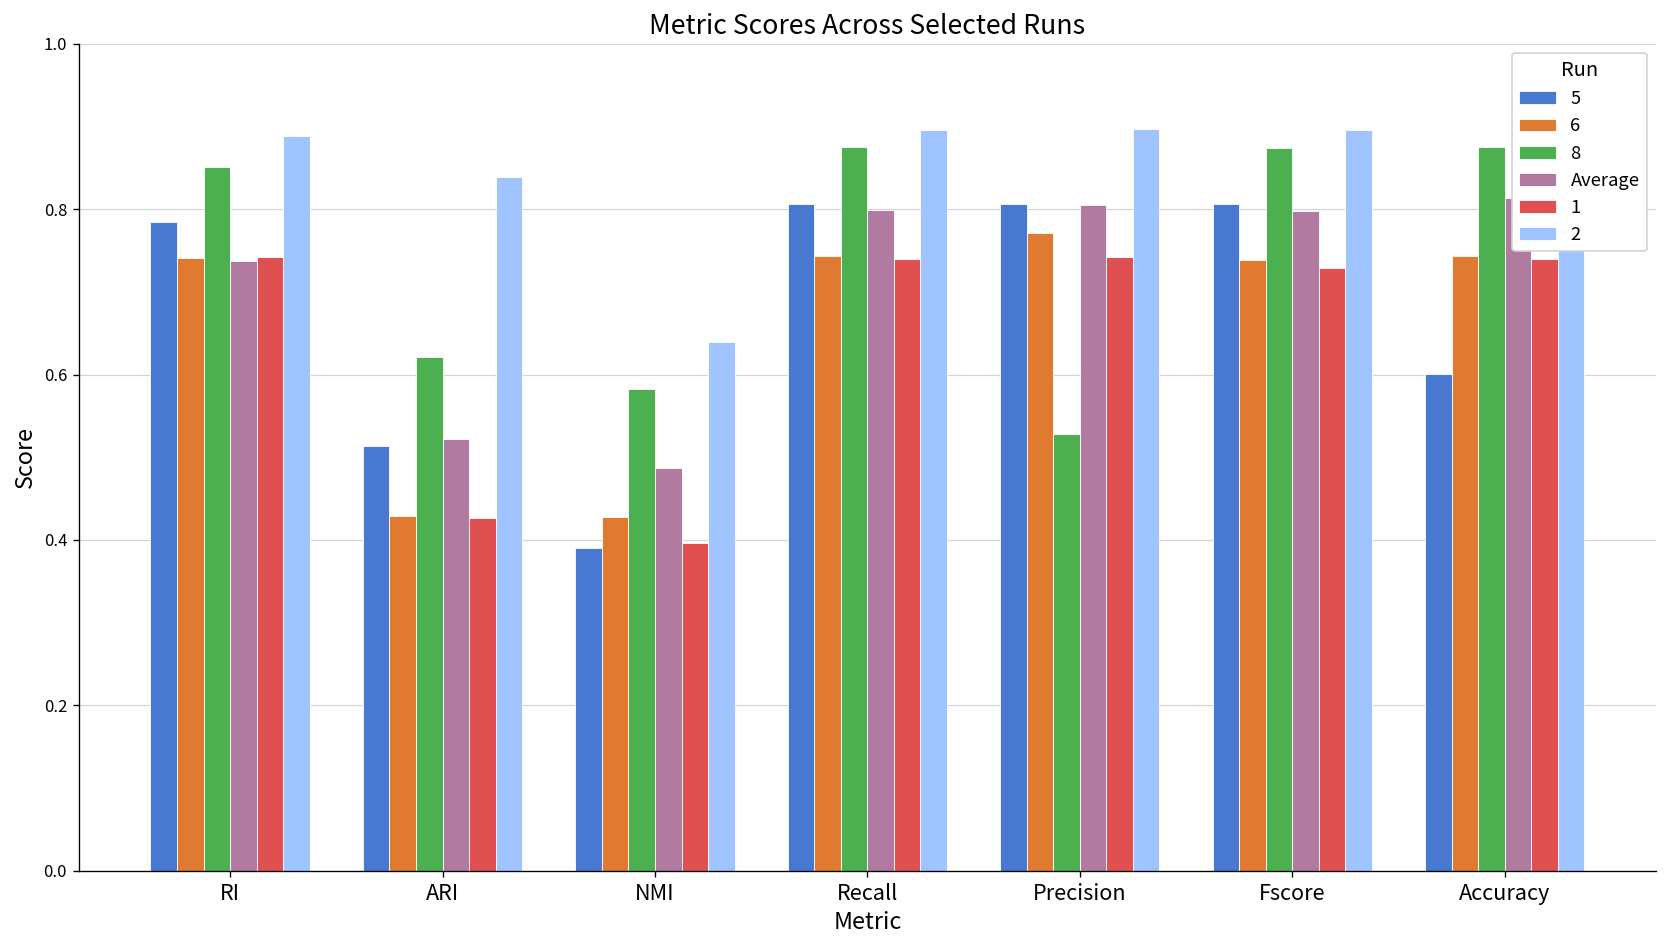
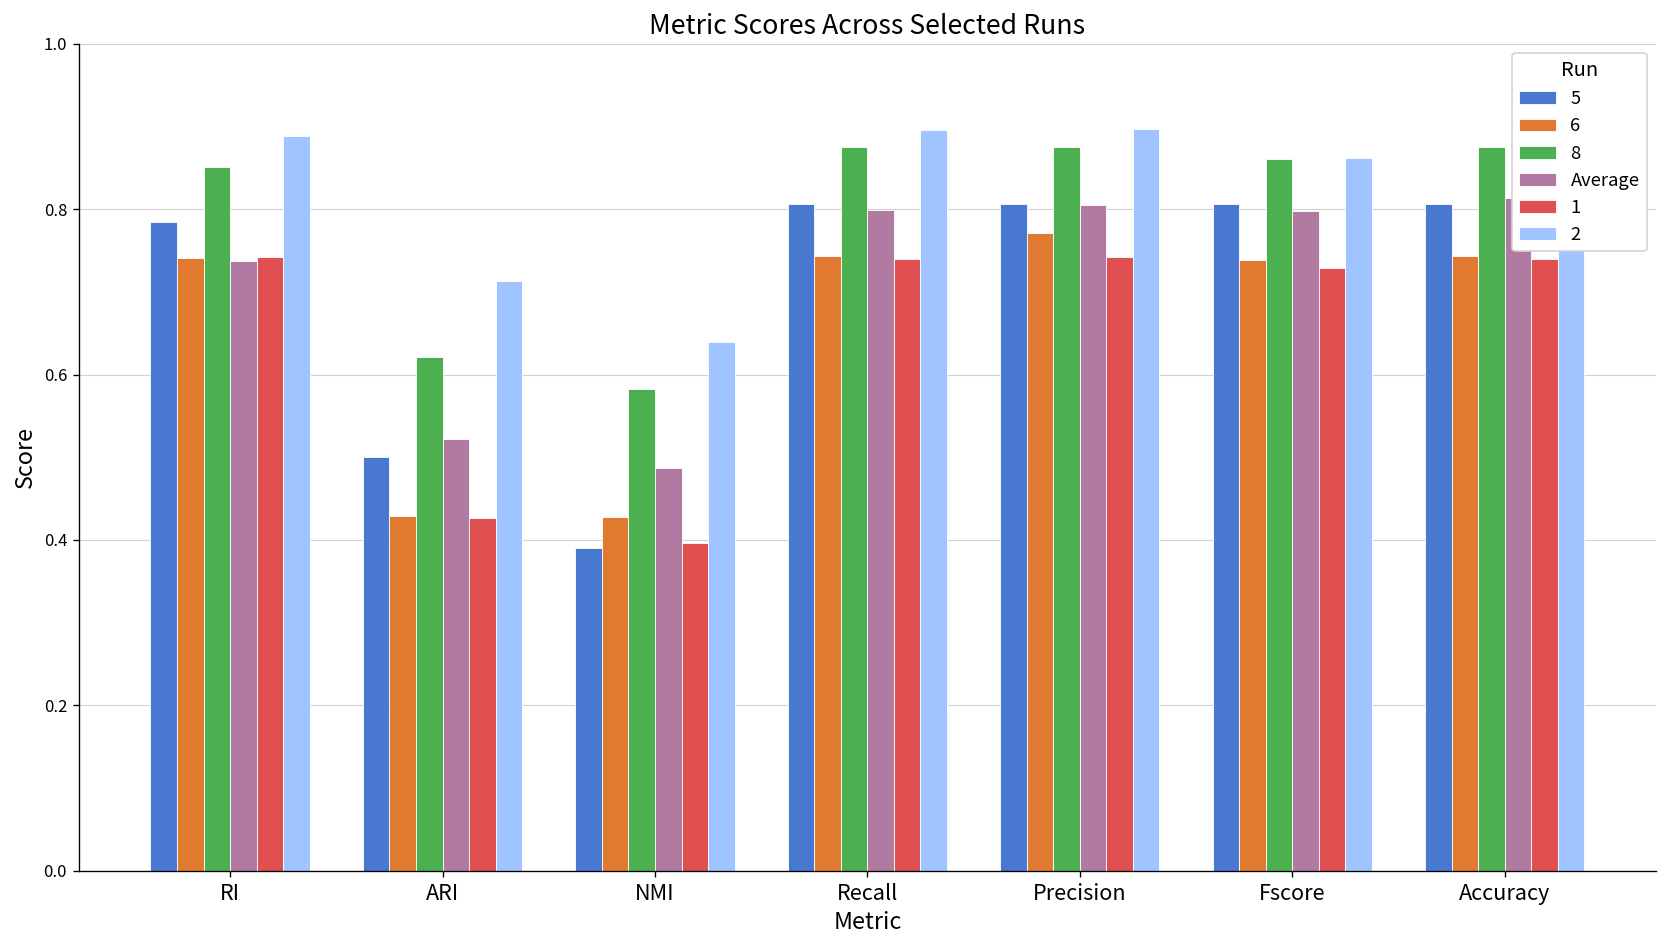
5, ARI: 0.51 -> 0.50
2, ARI: 0.84 -> 0.71
8, Precision: 0.53 -> 0.87
8, Fscore: 0.87 -> 0.86
2, Fscore: 0.90 -> 0.86
5, Accuracy: 0.60 -> 0.81
